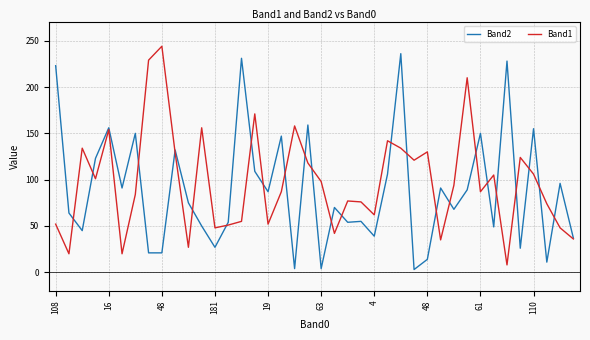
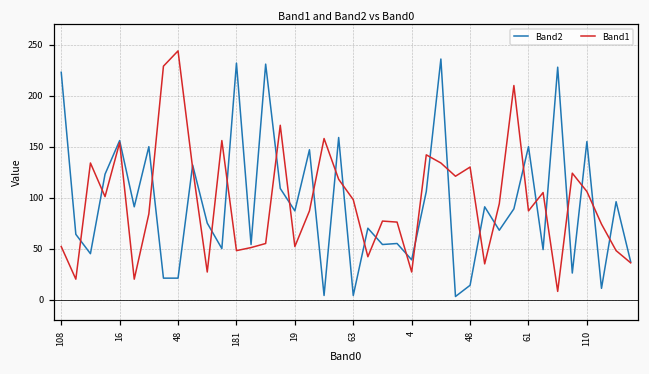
Band2, 181: 30 -> 230
Band1, 4: 60 -> 30
